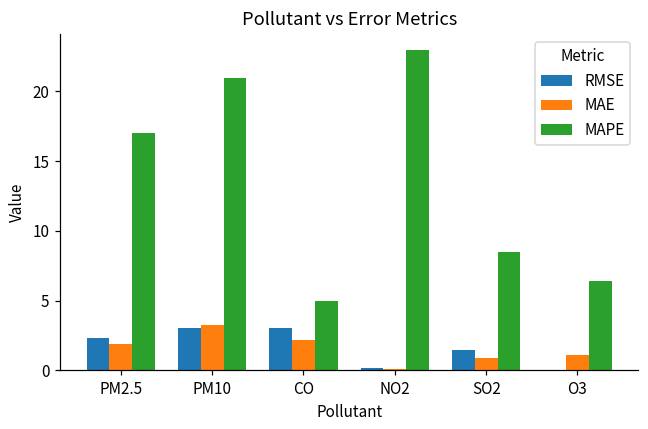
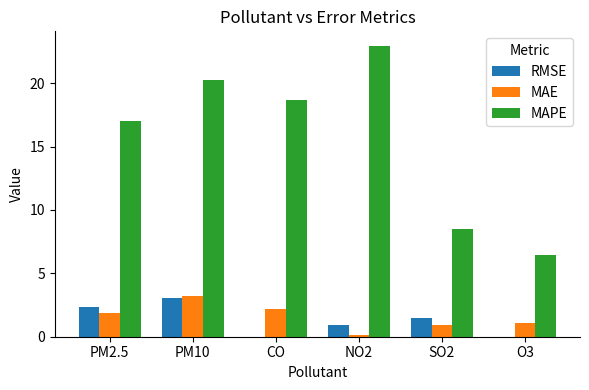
MAPE, PM10: 21.0 -> 20.3
RMSE, CO: 3.0 -> 0.0
MAPE, CO: 4.9 -> 18.7
RMSE, NO2: 0.2 -> 0.9
